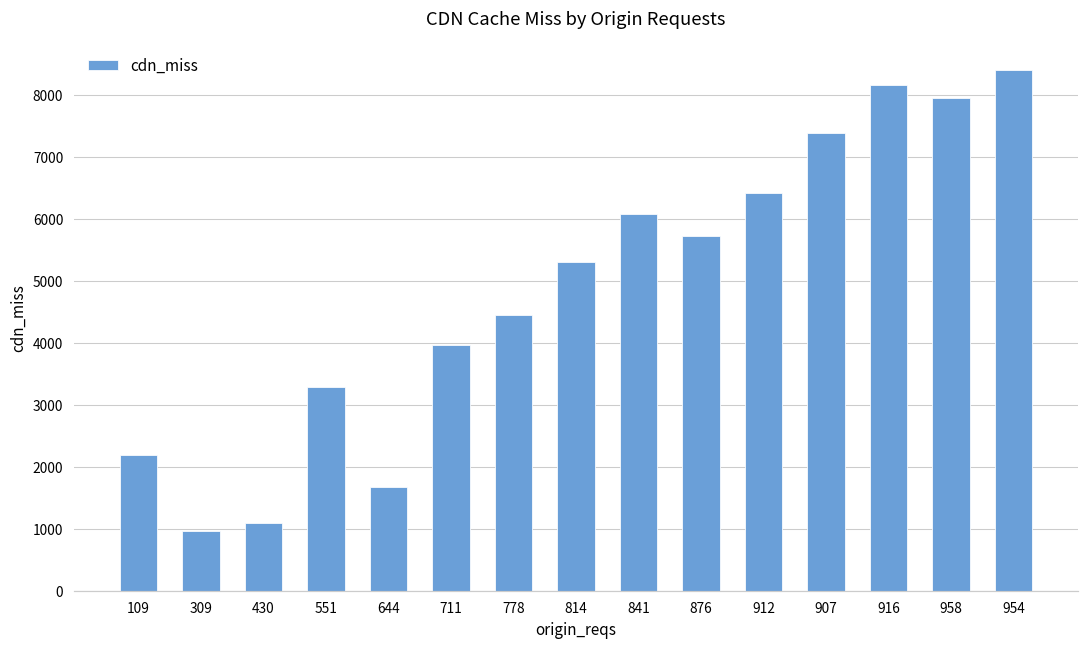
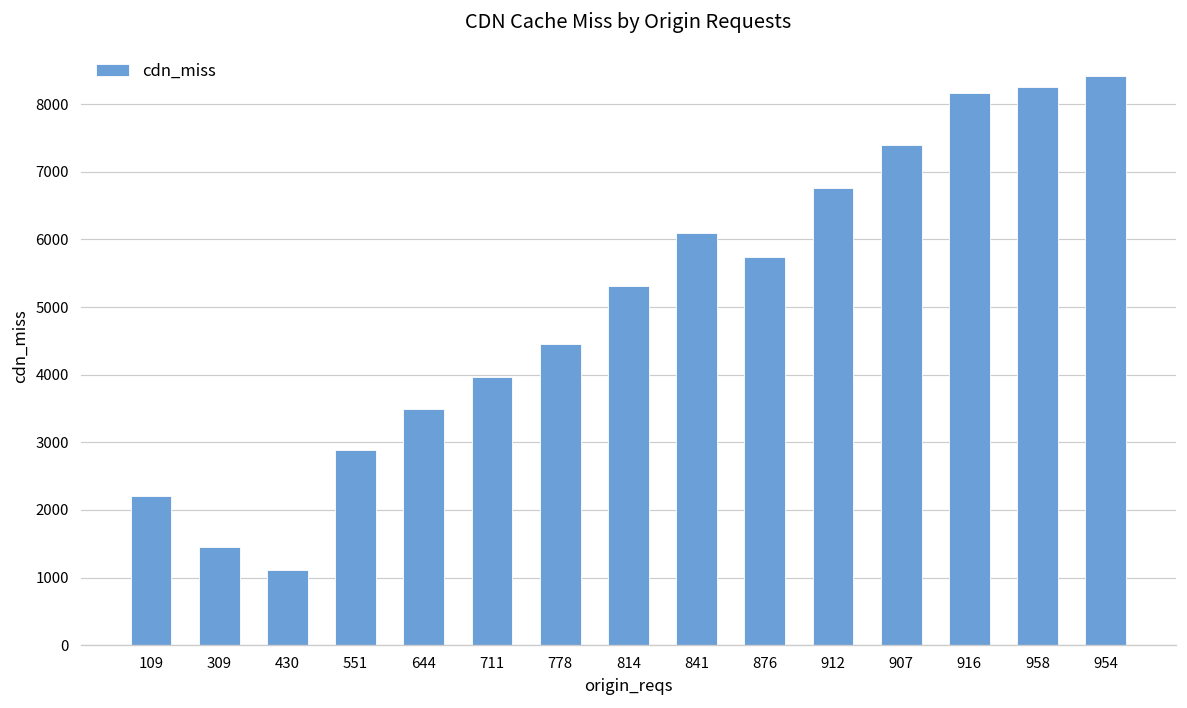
309: 1000 -> 1400
551: 3300 -> 2900
644: 1700 -> 3500
912: 6400 -> 6800
958: 8000 -> 8300
